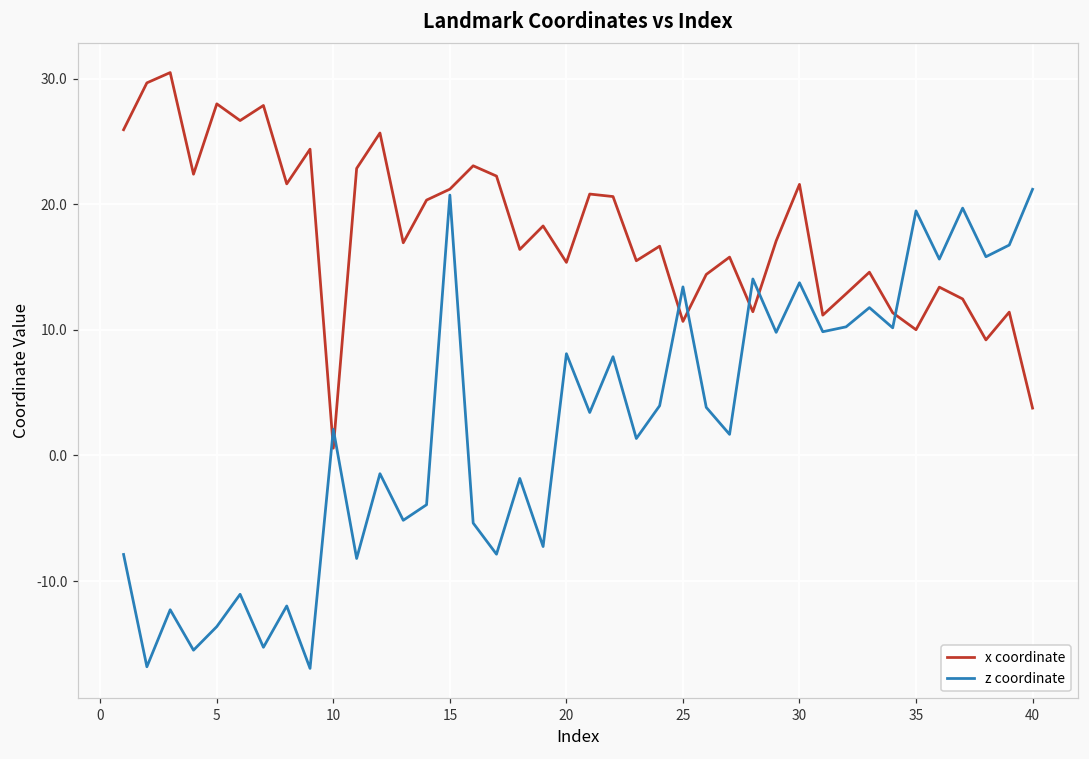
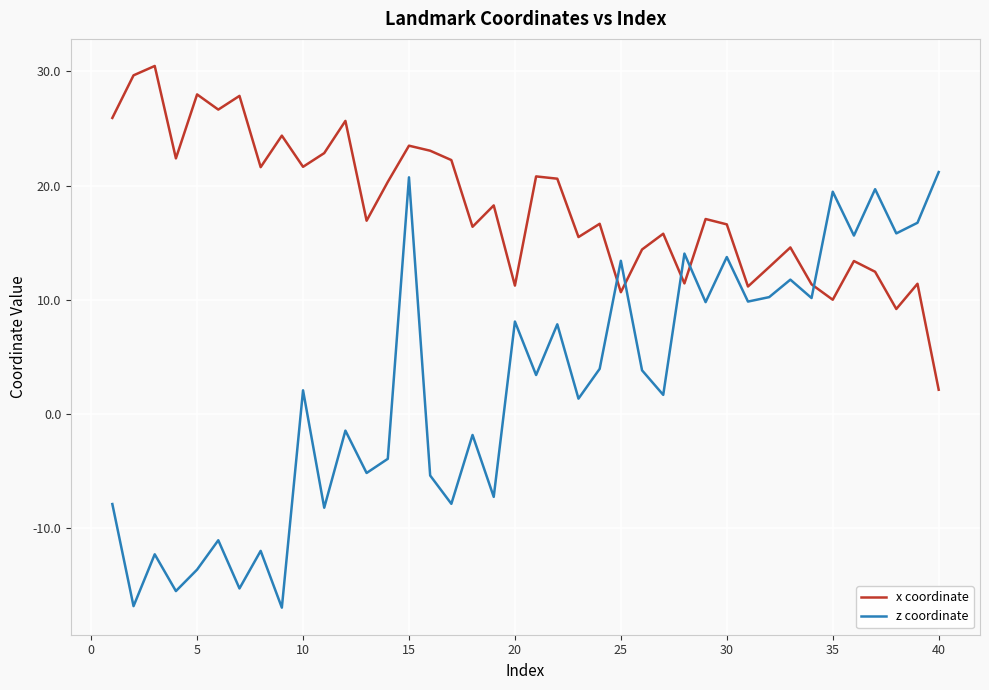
x coordinate, 10: 0.6 -> 21.7
x coordinate, 15: 21.2 -> 23.5
x coordinate, 20: 15.4 -> 11.3
x coordinate, 30: 21.6 -> 16.6
x coordinate, 40: 3.8 -> 2.1
